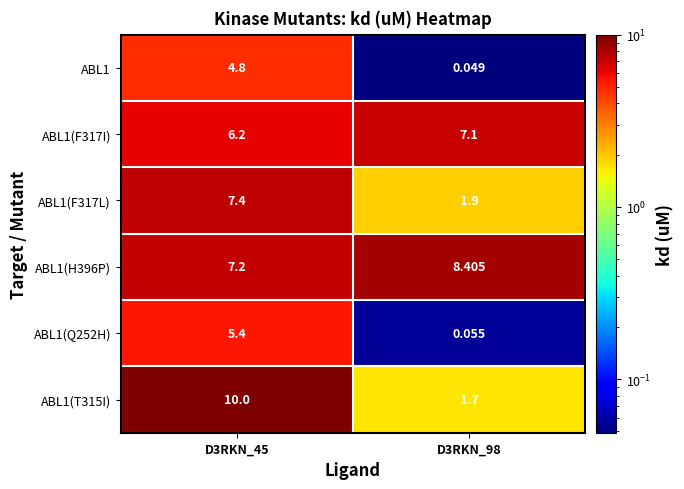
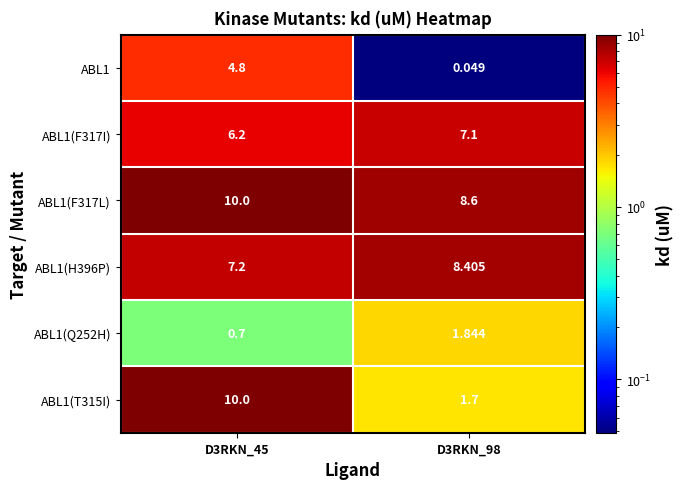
ABL1(F317L), D3RKN_45: 7.4 -> 10.0
ABL1(F317L), D3RKN_98: 1.9 -> 8.6
ABL1(Q252H), D3RKN_45: 5.4 -> 0.7
ABL1(Q252H), D3RKN_98: 0.055 -> 1.844
